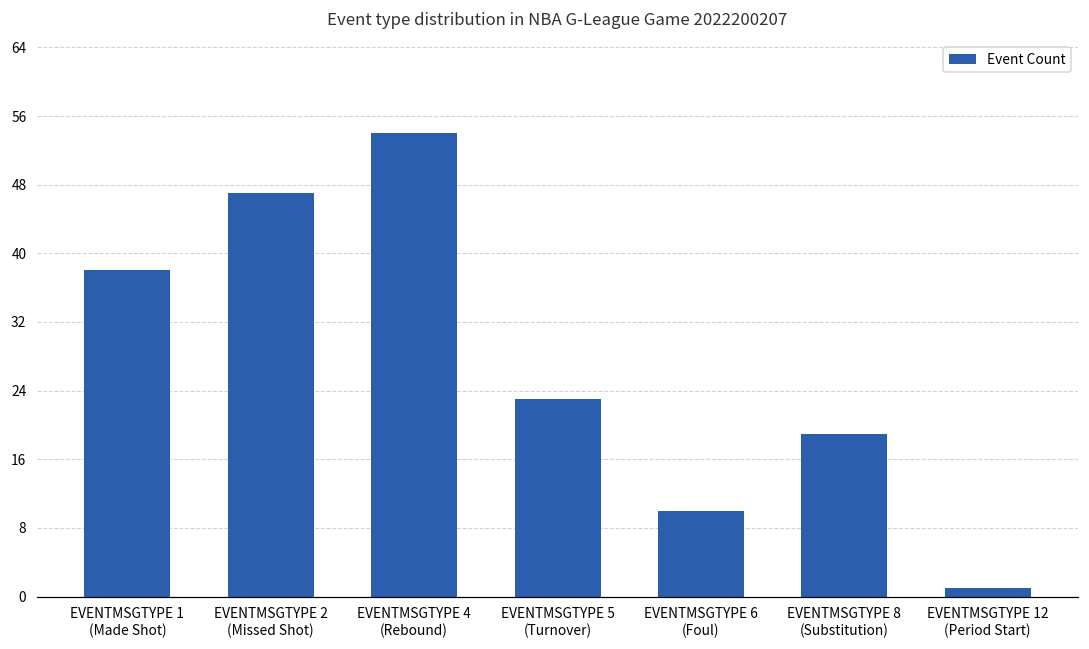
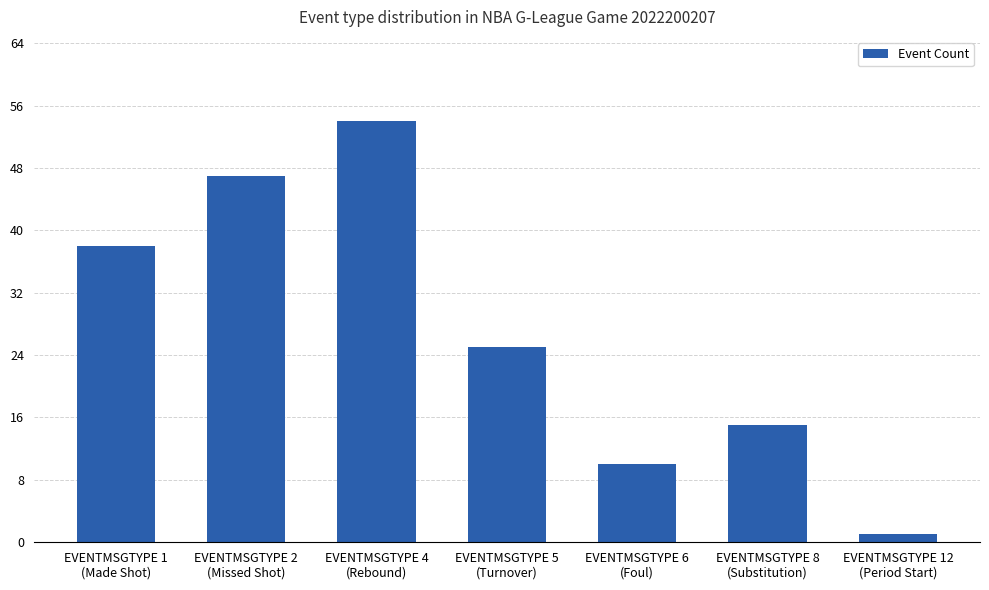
EVENTMSGTYPE 5 (Turnover): 23 -> 25
EVENTMSGTYPE 8 (Substitution): 19 -> 15
